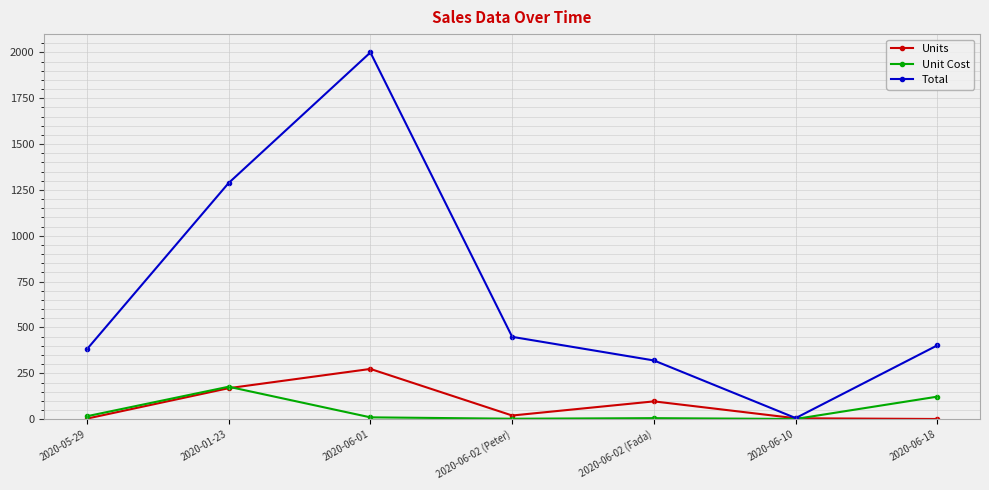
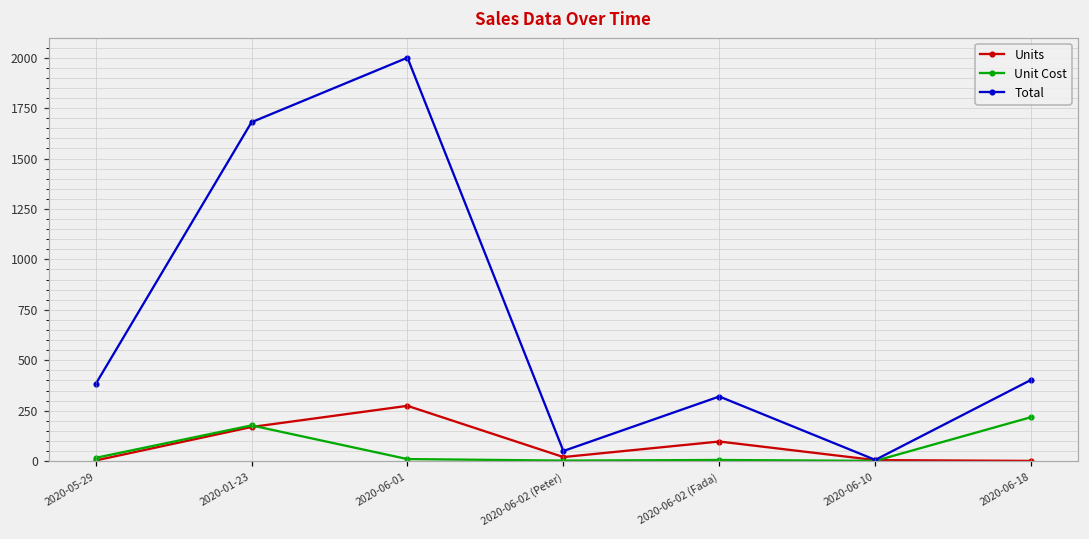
Total, 2020-01-23: 1290 -> 1680
Total, 2020-06-02 (Peter): 450 -> 50
Unit Cost, 2020-06-18: 120 -> 220
